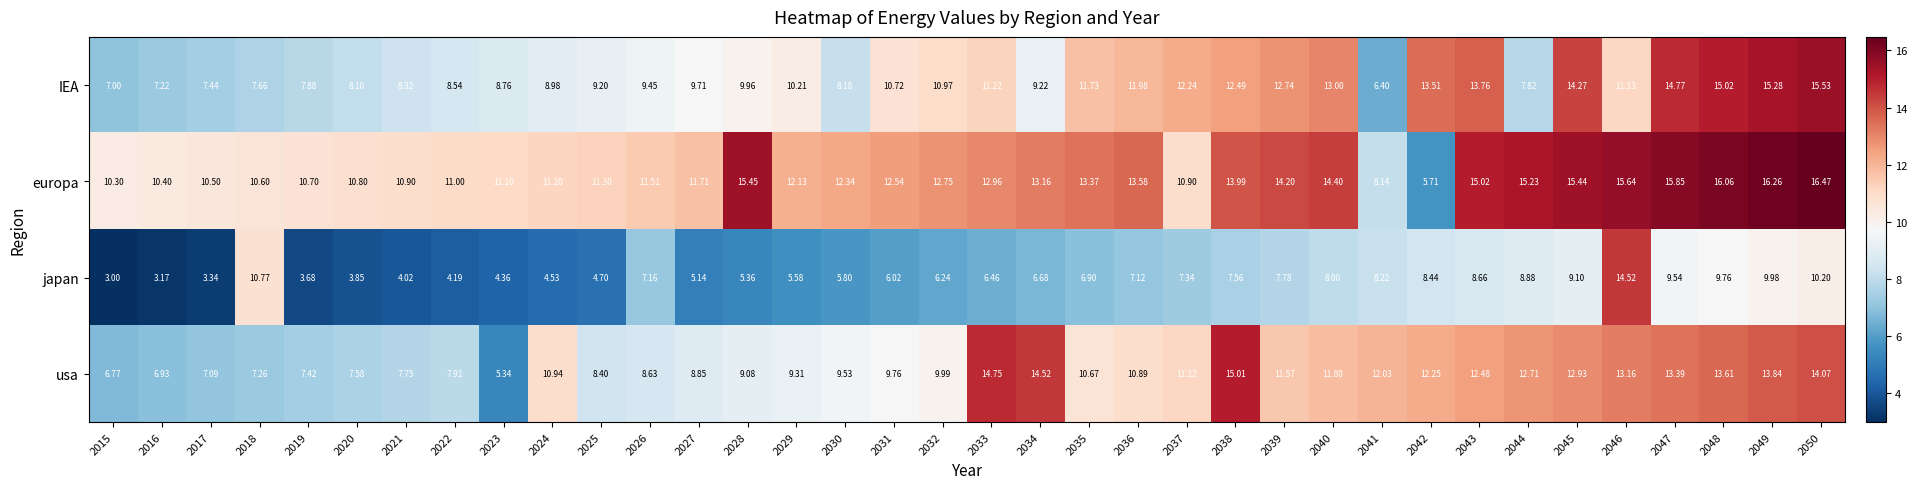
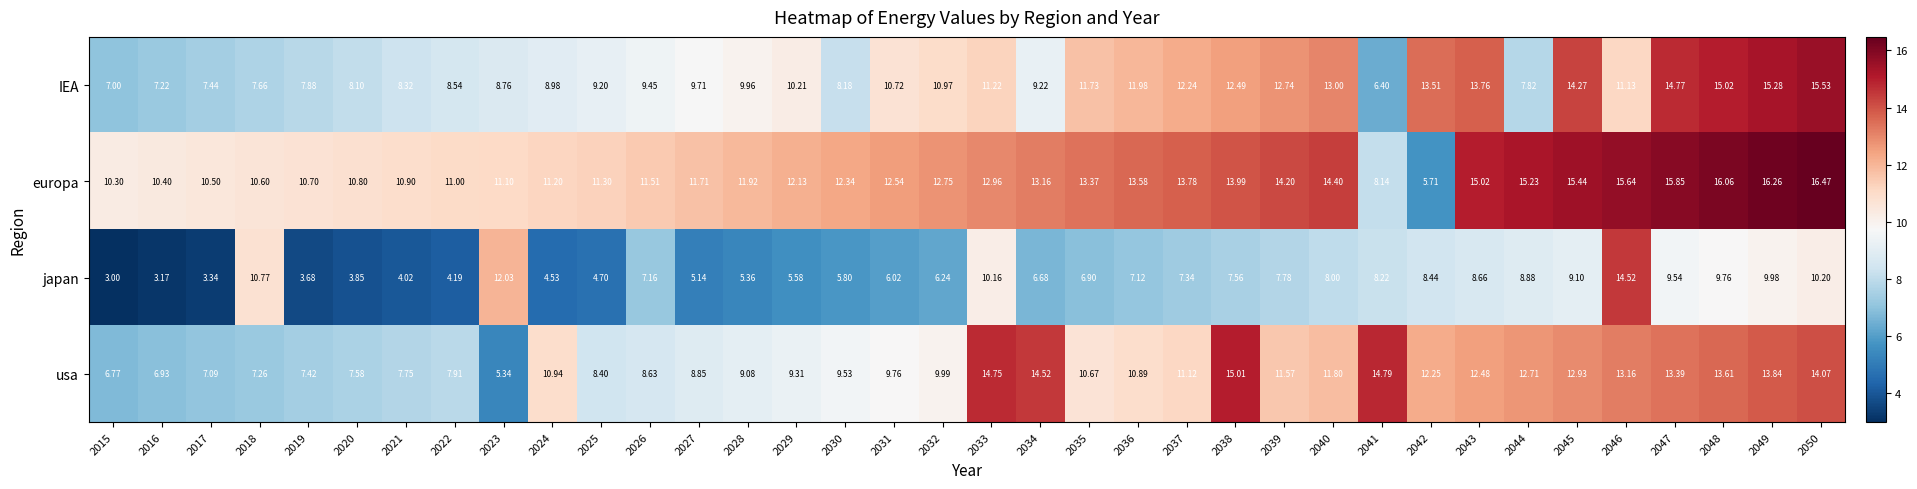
europa, 2028: 15.45 -> 11.92
europa, 2037: 10.90 -> 13.78
japan, 2023: 4.36 -> 12.03
japan, 2033: 6.46 -> 10.16
usa, 2041: 12.03 -> 14.79
